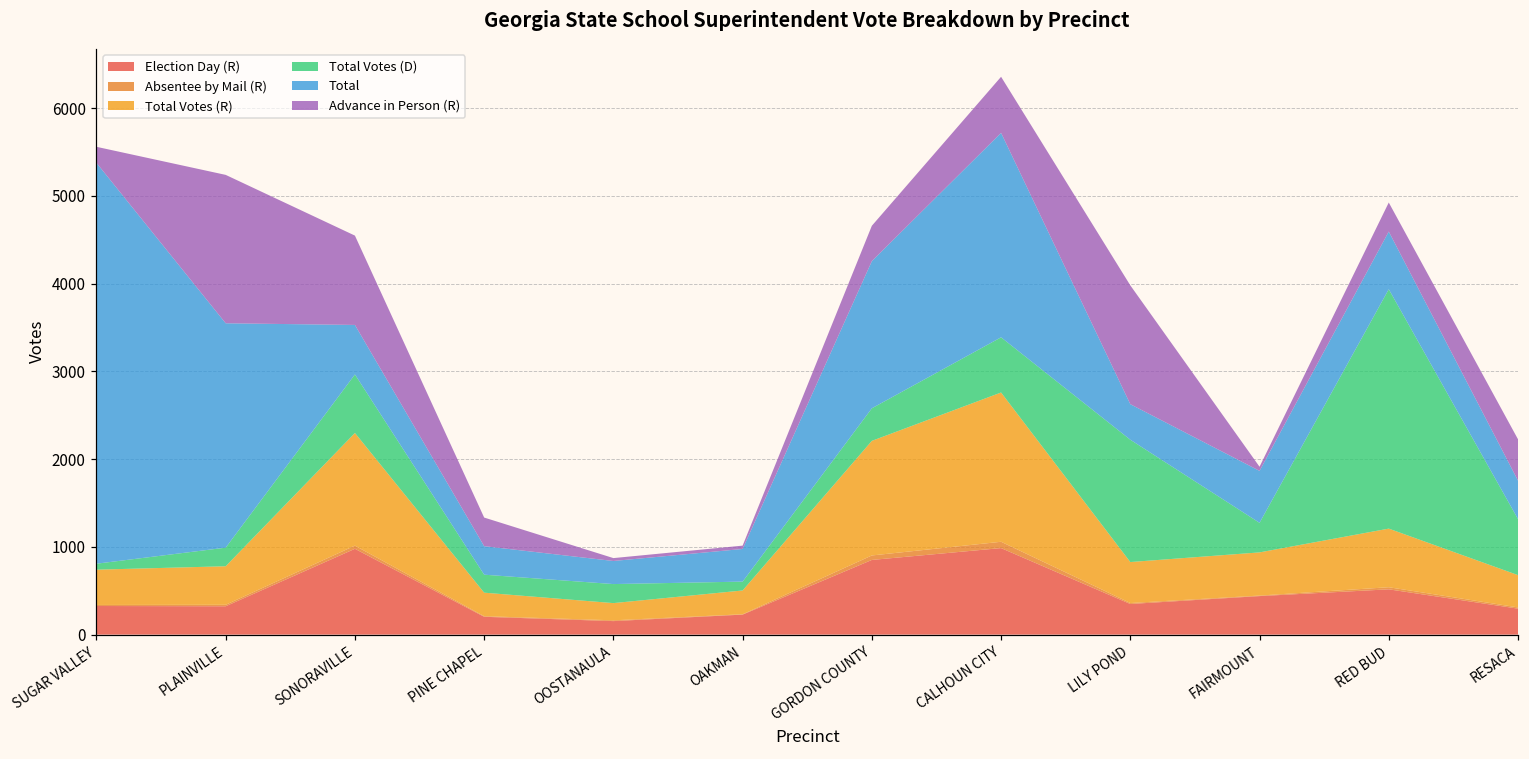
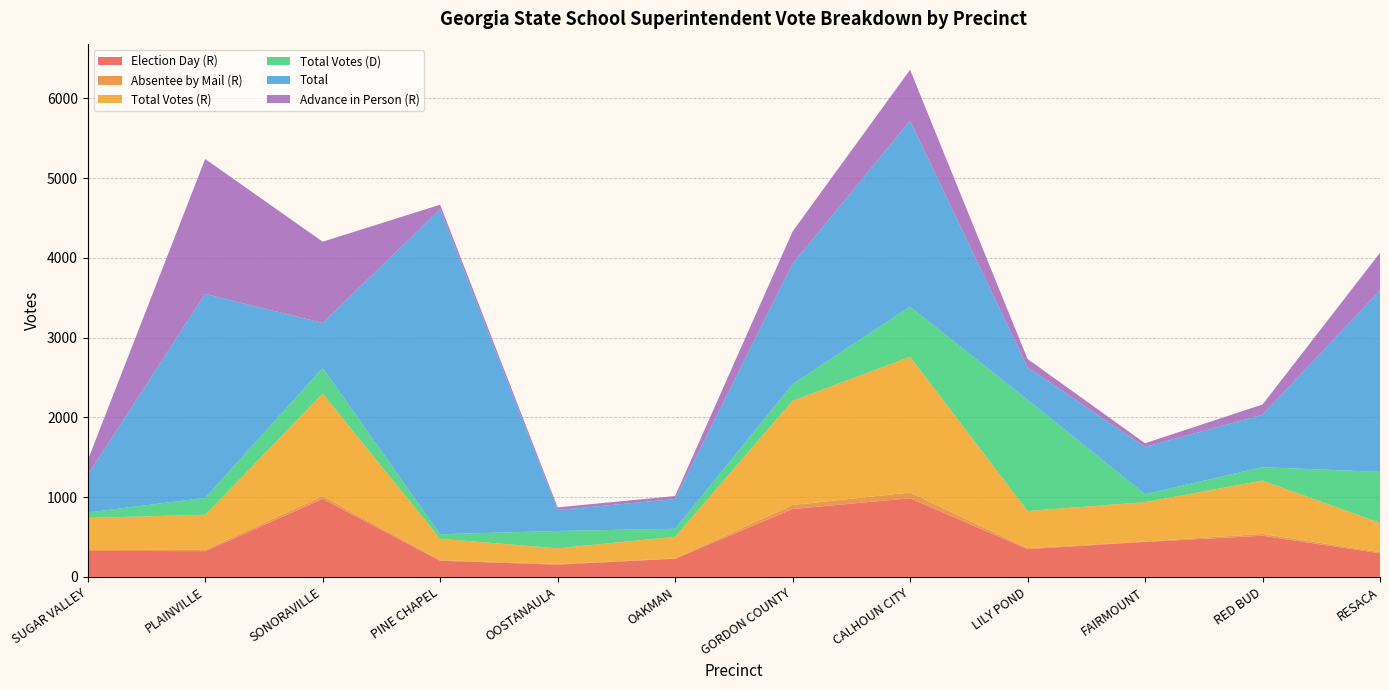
Total, SUGAR VALLEY: 4600 -> 500
Total Votes (D), SONORAVILLE: 700 -> 300
Total Votes (D), PINE CHAPEL: 200 -> 100
Total, PINE CHAPEL: 300 -> 4100
Advance in Person (R), PINE CHAPEL: 300 -> 100
Total Votes (D), GORDON COUNTY: 400 -> 200
Total, GORDON COUNTY: 1700 -> 1500
Advance in Person (R), LILY POND: 1400 -> 100
Total Votes (D), FAIRMOUNT: 300 -> 100
Total Votes (D), RED BUD: 2700 -> 200
Advance in Person (R), RED BUD: 300 -> 100
Total, RESACA: 400 -> 2300
